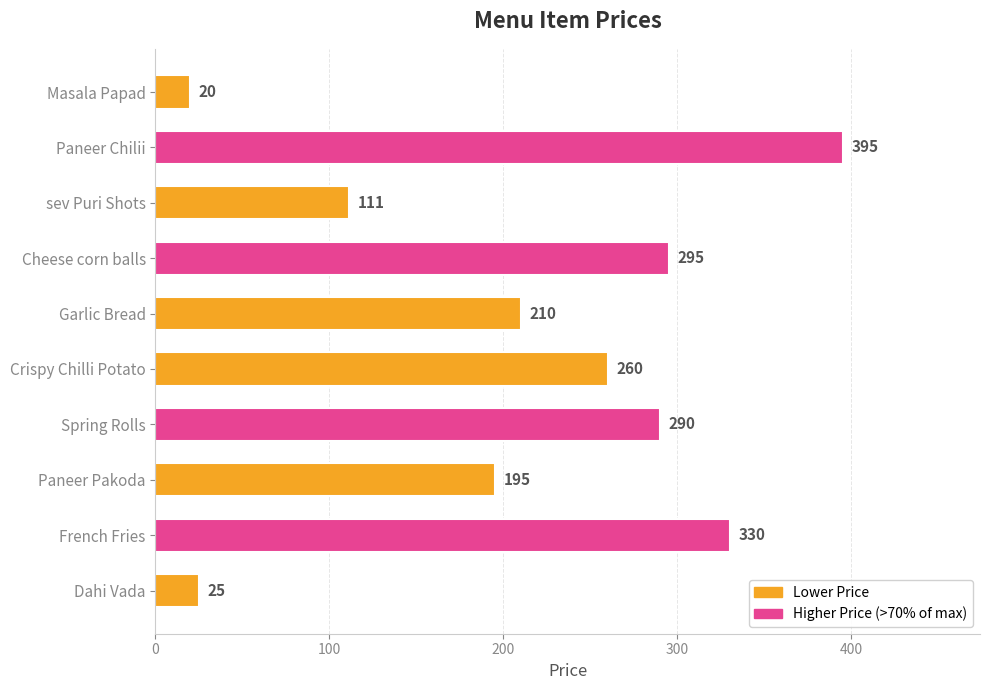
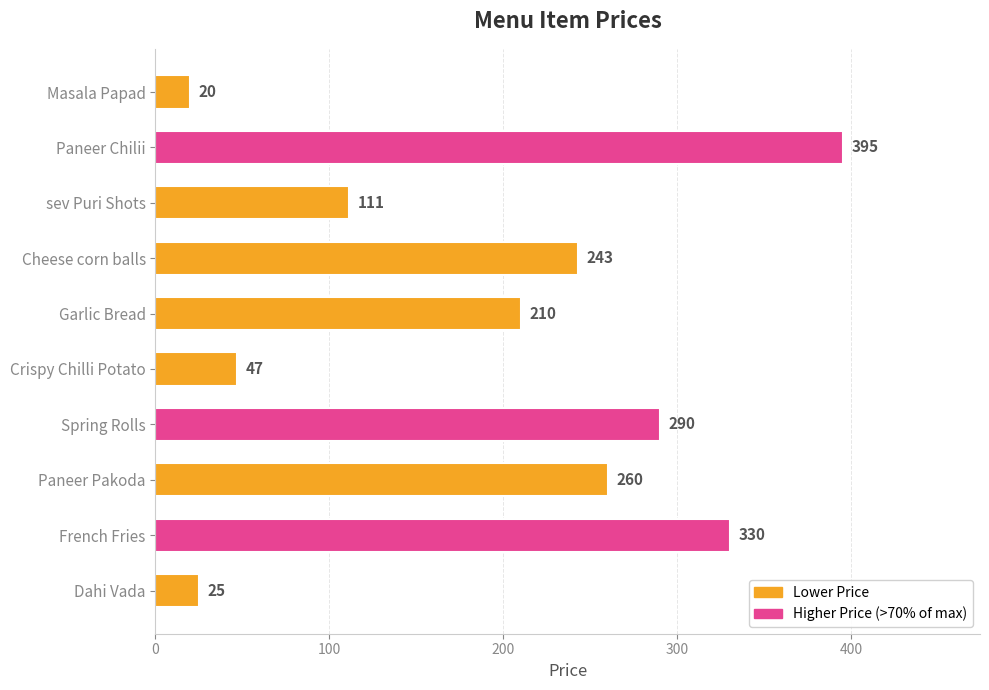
Cheese corn balls: 295 -> 243
Crispy Chilli Potato: 260 -> 47
Paneer Pakoda: 195 -> 260
